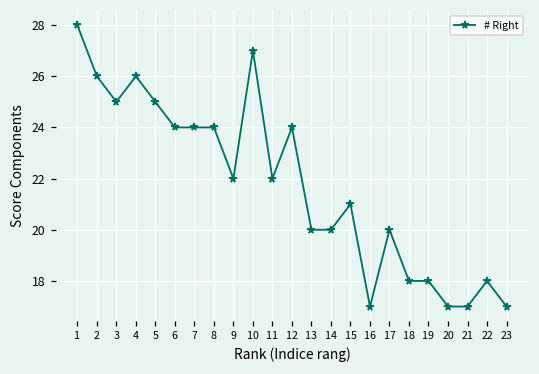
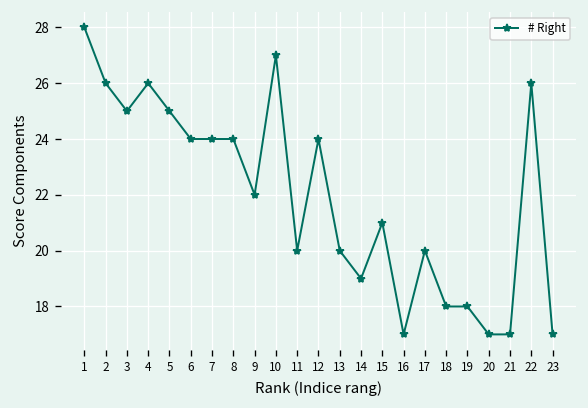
11: 22 -> 20
14: 20 -> 19
22: 18 -> 26
